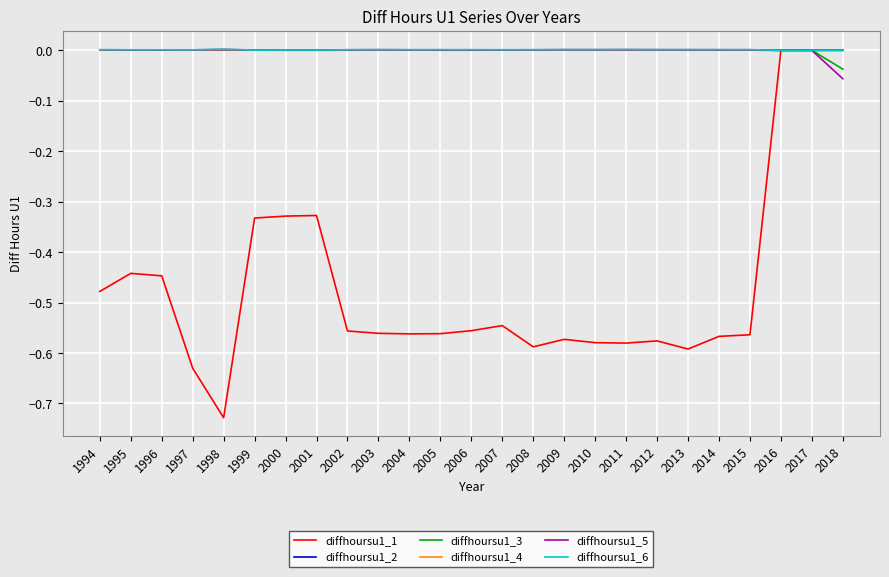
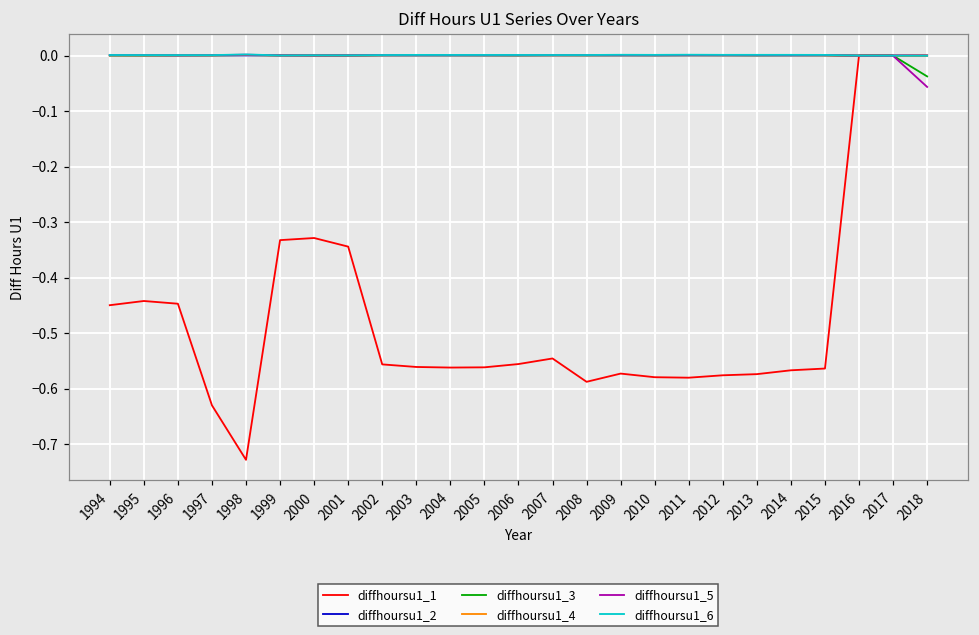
diffhoursu1_1, 1994: -0.48 -> -0.45
diffhoursu1_1, 2001: -0.33 -> -0.34
diffhoursu1_1, 2013: -0.59 -> -0.57
